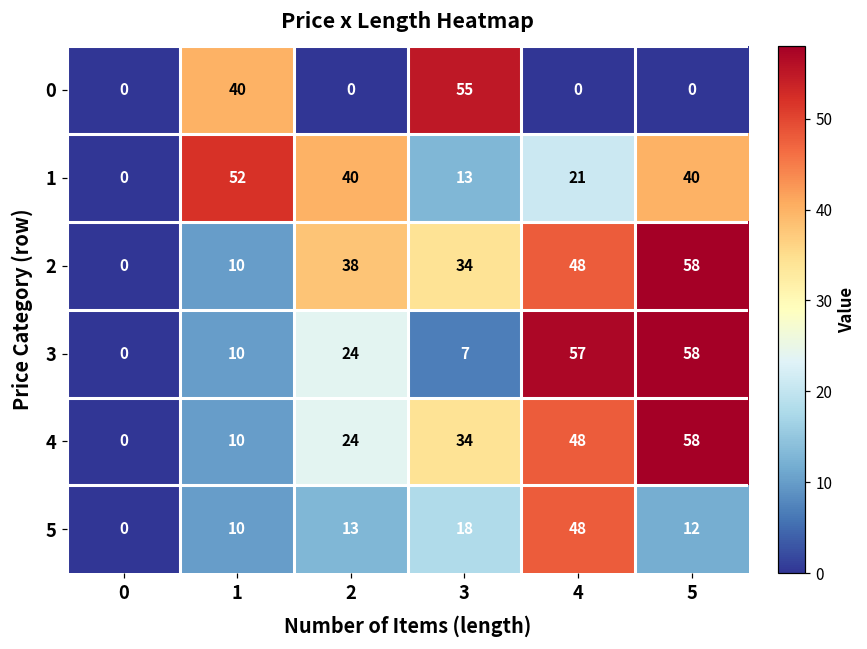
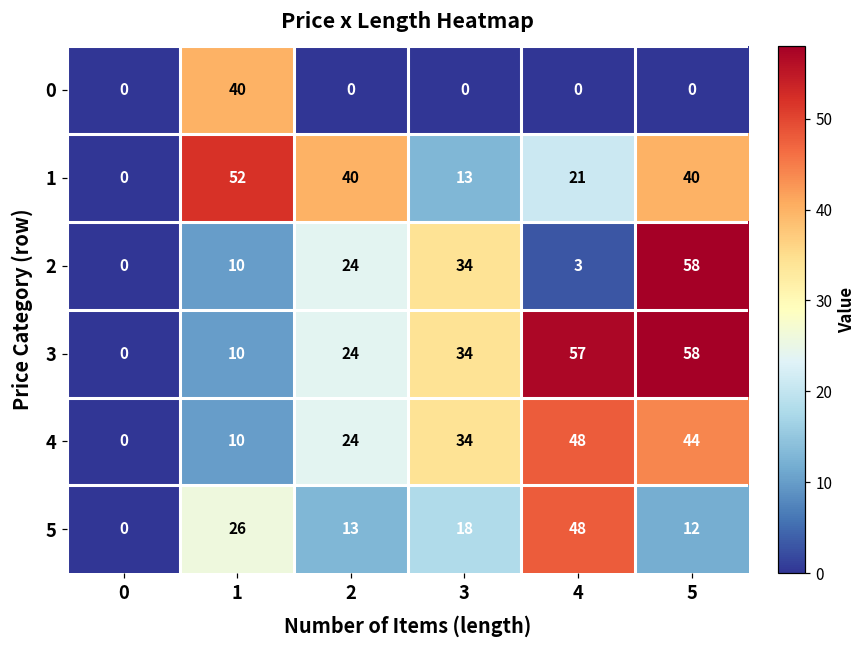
0, 3: 55 -> 0
2, 2: 38 -> 24
2, 4: 48 -> 3
3, 3: 7 -> 34
4, 5: 58 -> 44
5, 1: 10 -> 26
